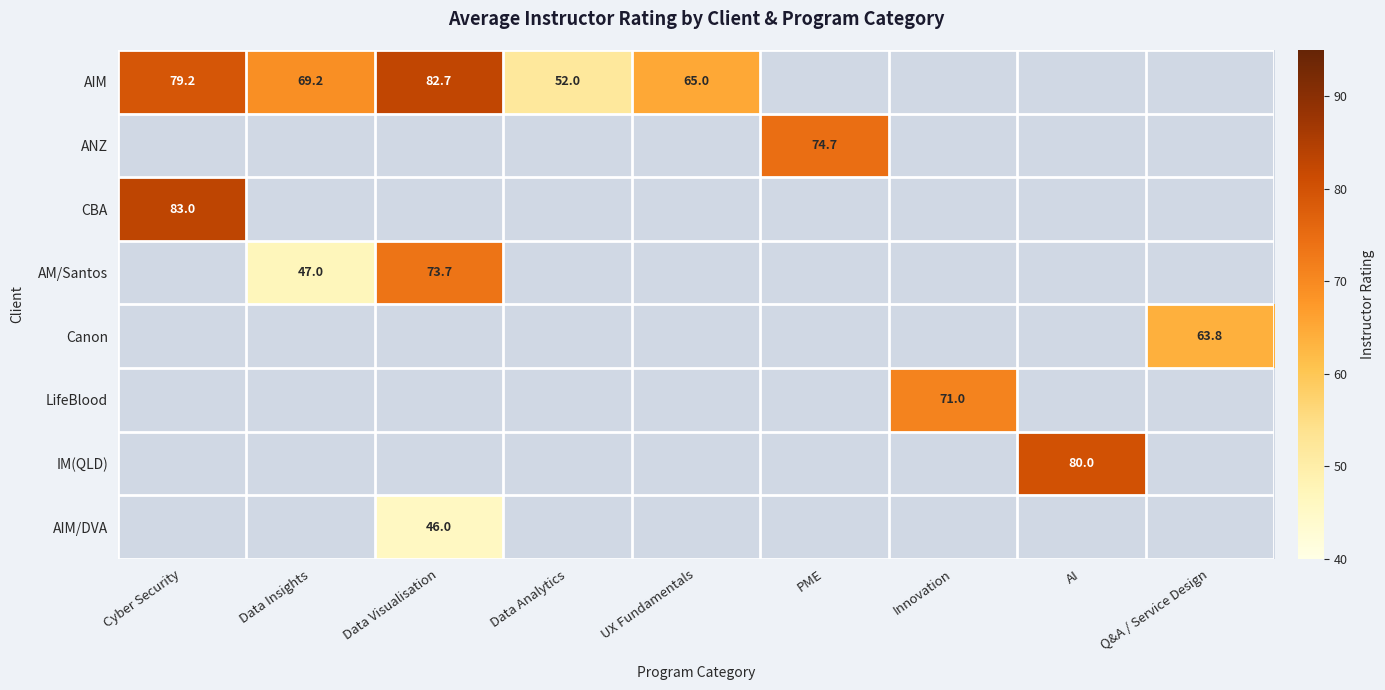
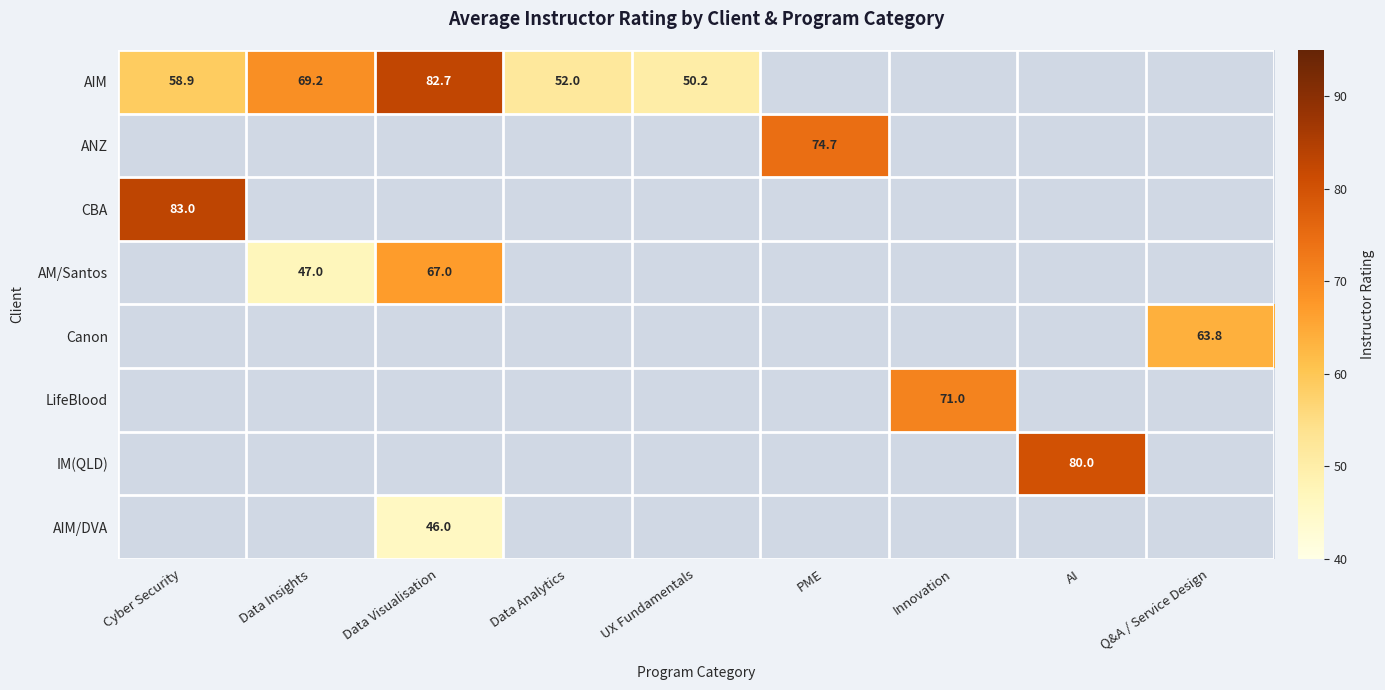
AIM, Cyber Security: 79.2 -> 58.9
AIM, UX Fundamentals: 65.0 -> 50.2
AM/Santos, Data Visualisation: 73.7 -> 67.0
